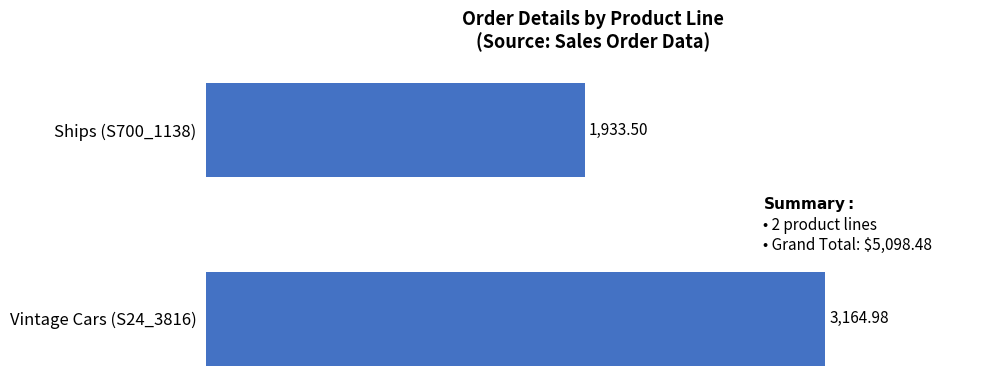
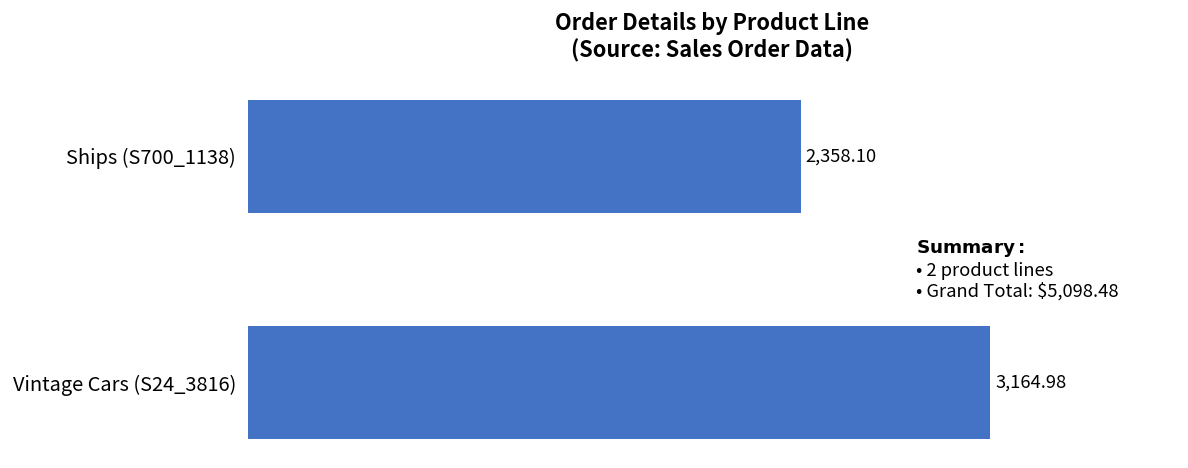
Ships (S700_1138): 1,933.50 -> 2,358.10
